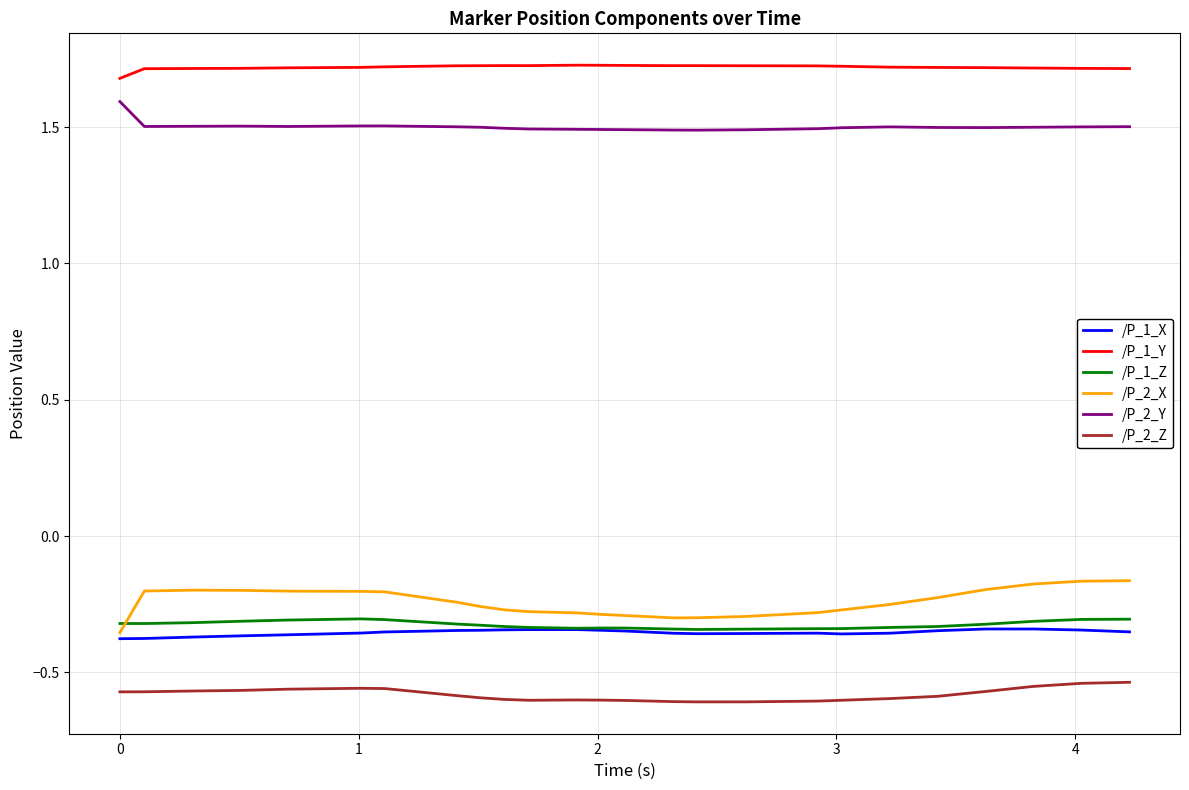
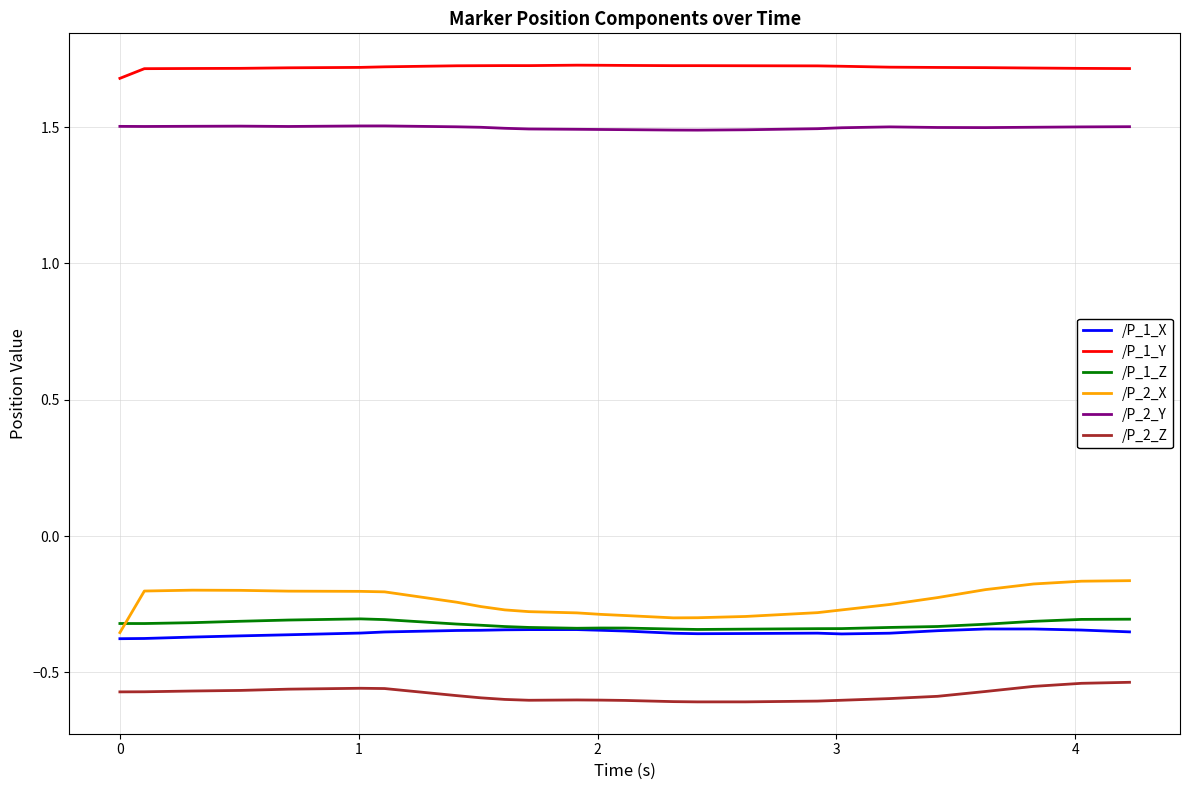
/P_2_Y, 0: 1.59 -> 1.50
